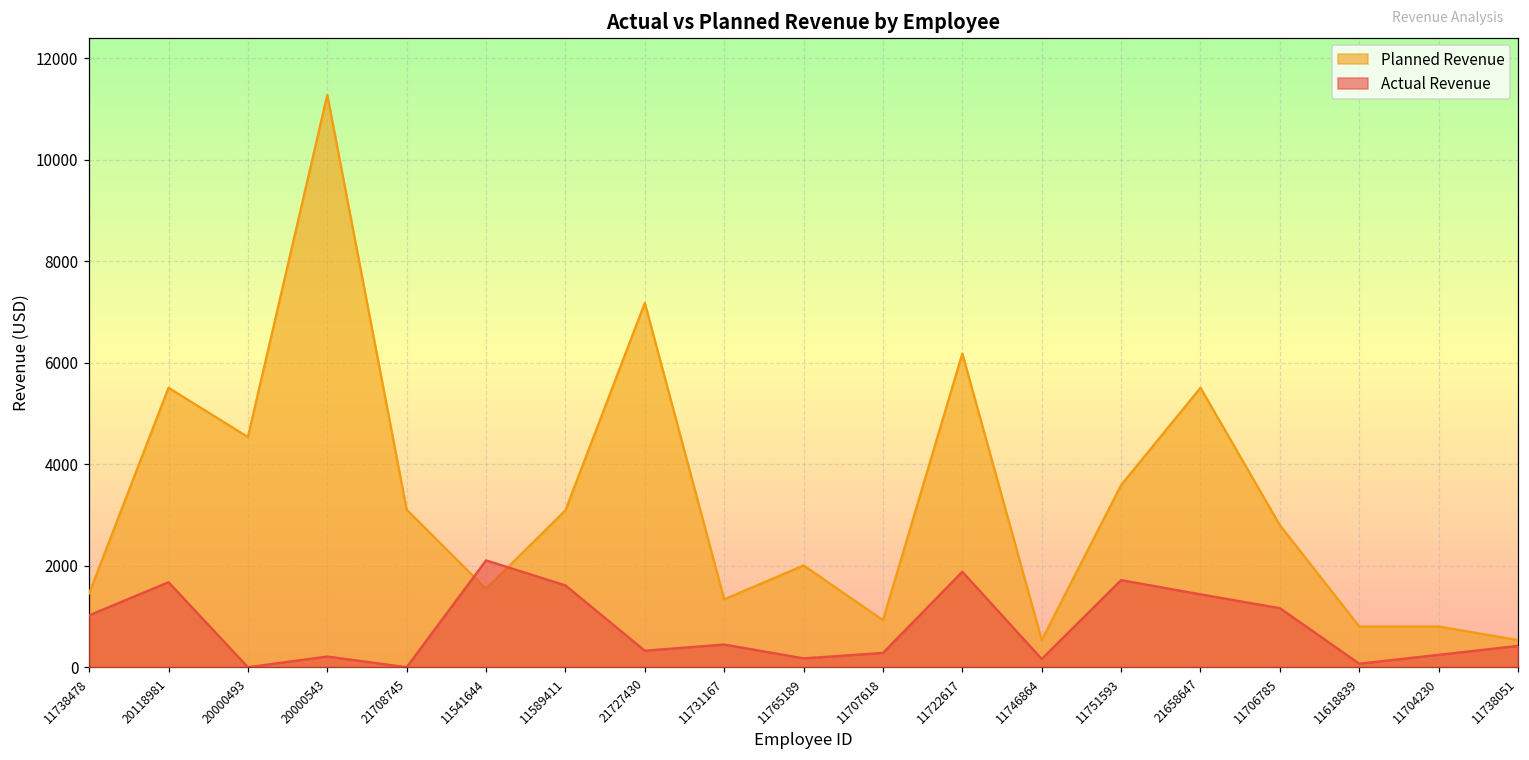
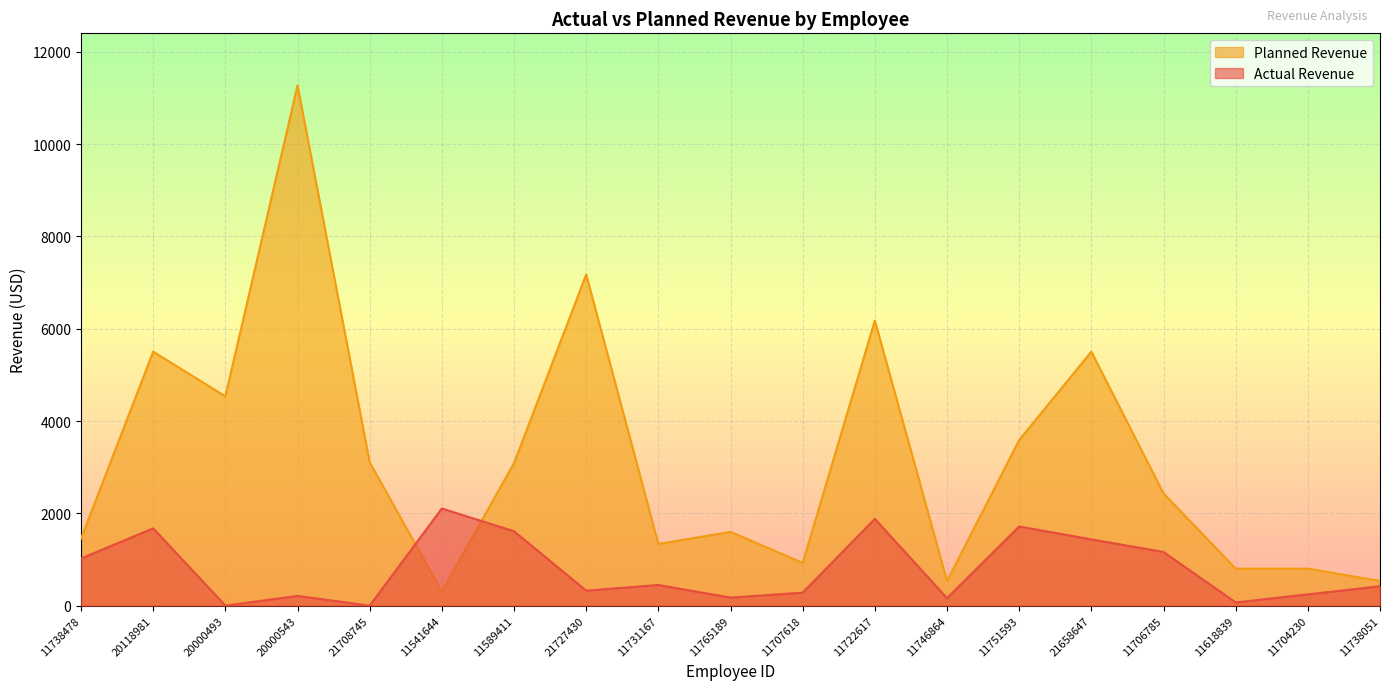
Planned Revenue, 11541644: 1500 -> 300
Planned Revenue, 11765189: 2000 -> 1600
Planned Revenue, 11706785: 2800 -> 2400
